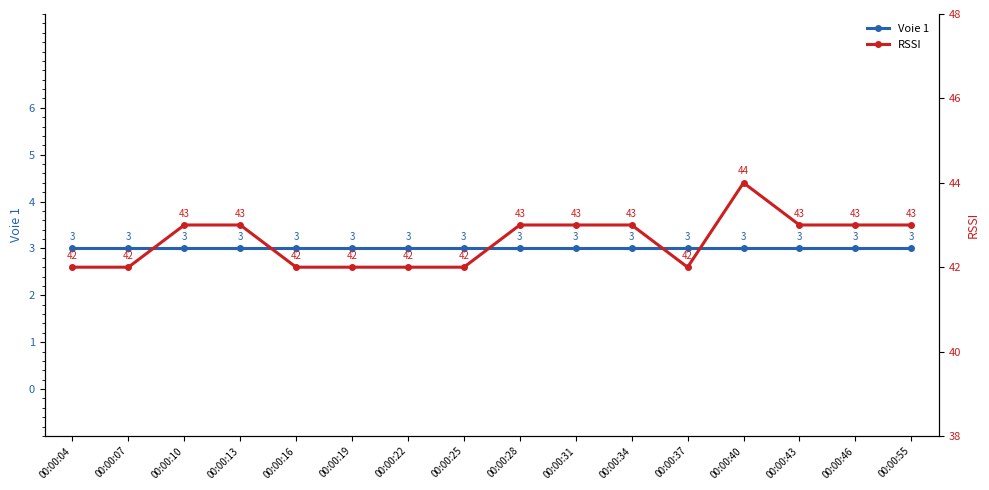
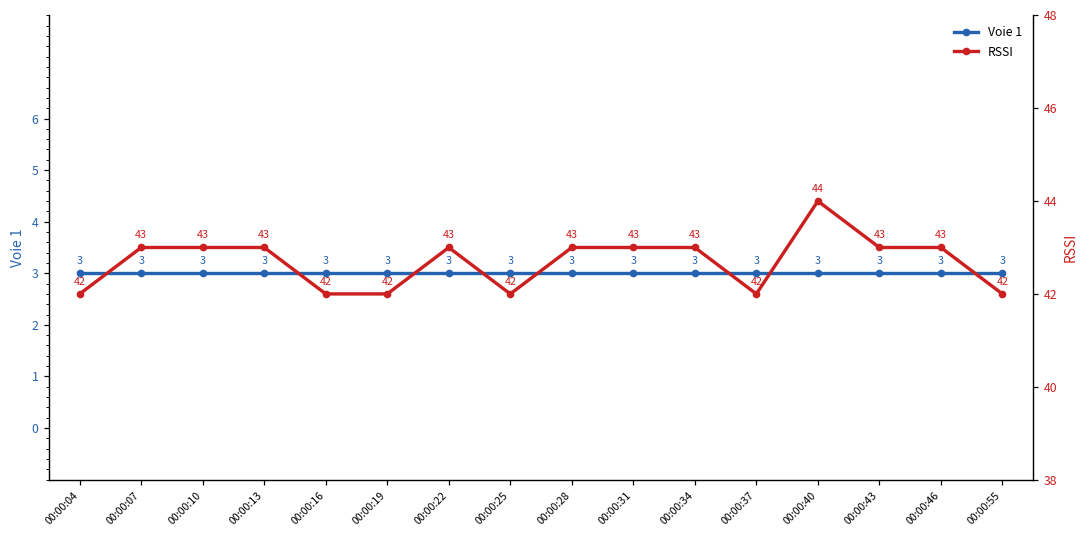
RSSI, 00:00:07: 42 -> 43
RSSI, 00:00:22: 42 -> 43
RSSI, 00:00:55: 43 -> 42
